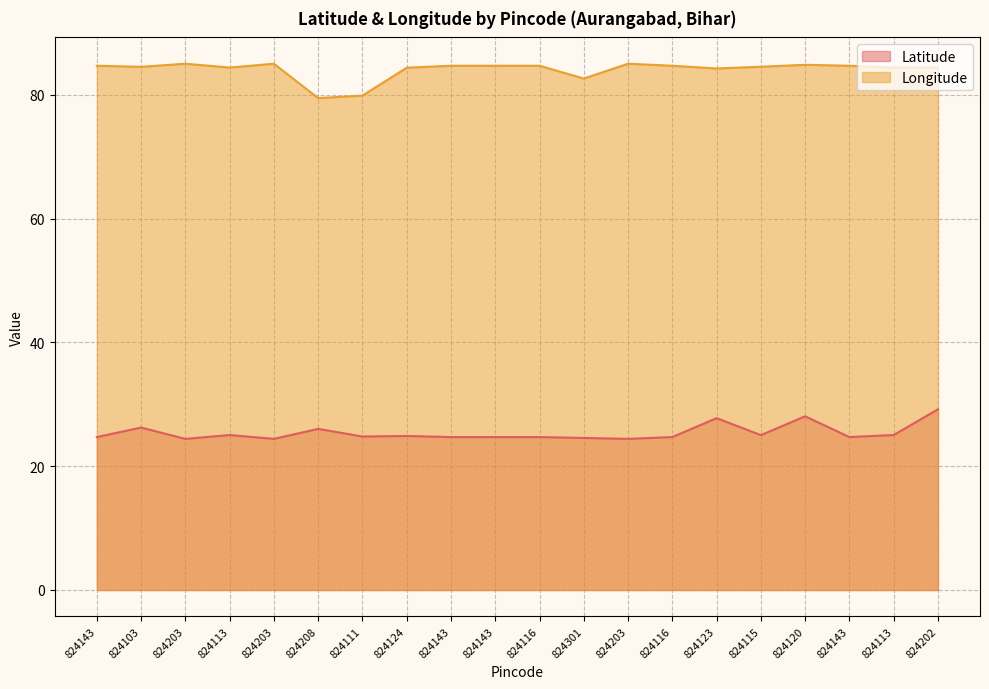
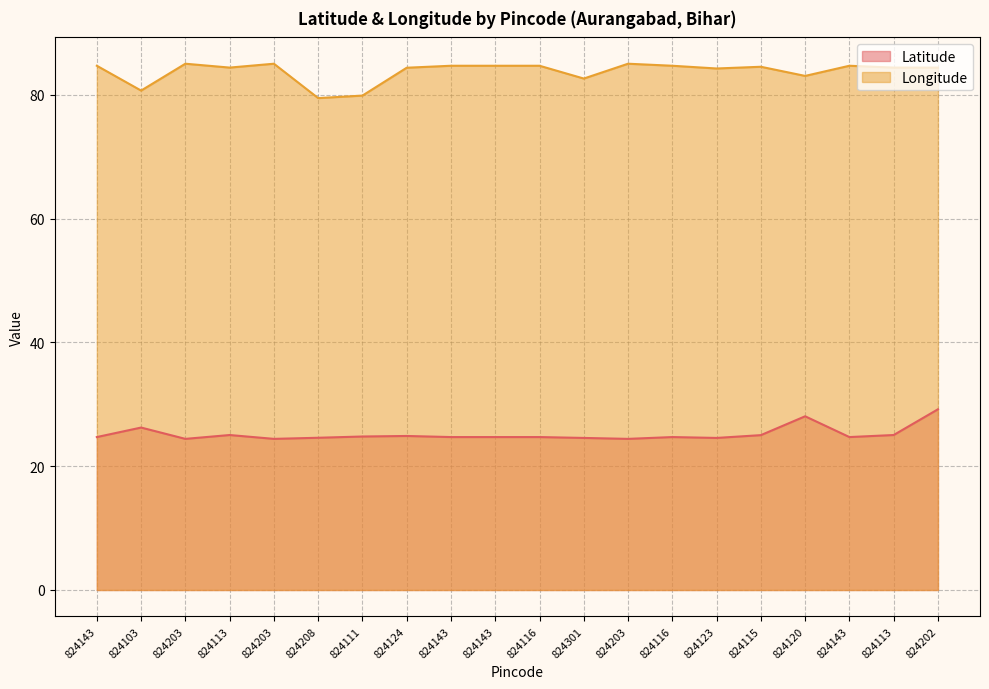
Longitude, 824103: 85 -> 81
Latitude, 824208: 26 -> 25
Latitude, 824123: 28 -> 25
Longitude, 824120: 85 -> 83
